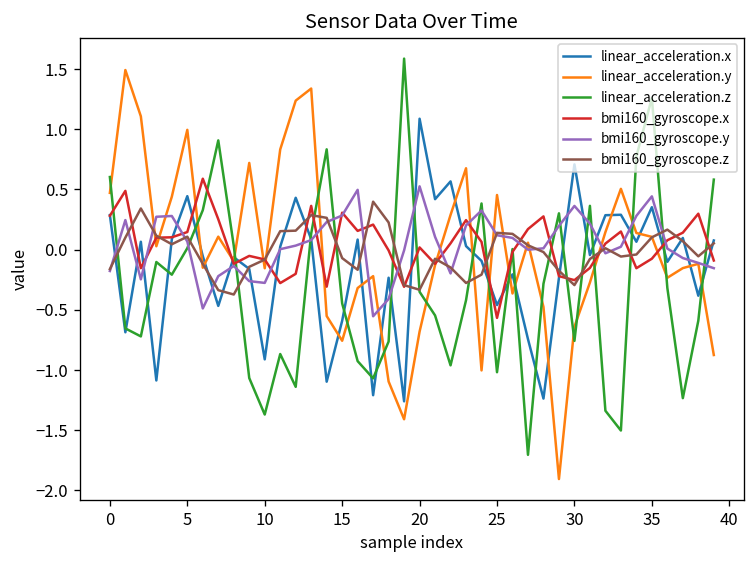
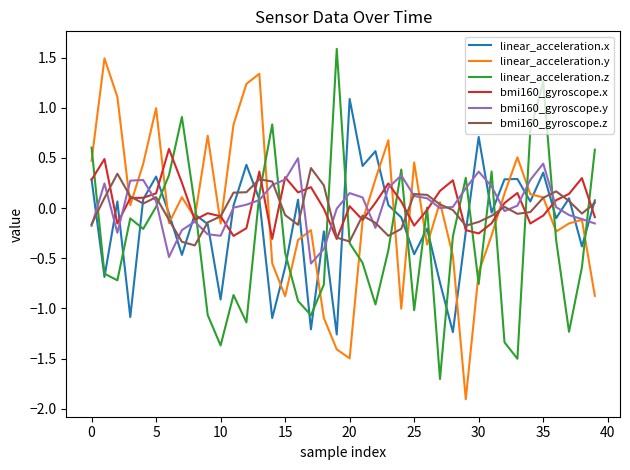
linear_acceleration.x, 5: 0.44 -> 0.31
linear_acceleration.y, 15: -0.76 -> -0.88
linear_acceleration.y, 20: -0.68 -> -1.50
bmi160_gyroscope.y, 20: 0.53 -> 0.15
bmi160_gyroscope.x, 25: -0.57 -> -0.18
bmi160_gyroscope.z, 30: -0.29 -> -0.14
